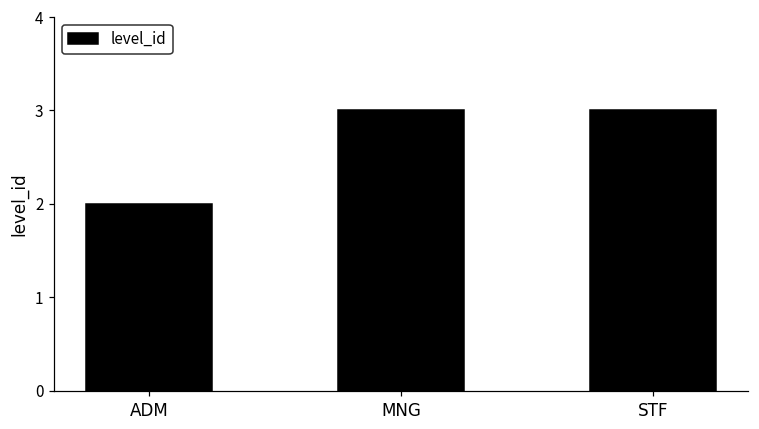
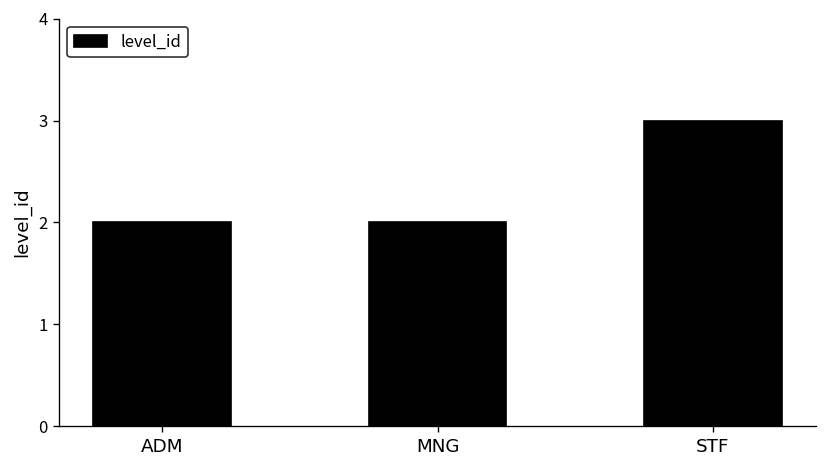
MNG: 3 -> 2
